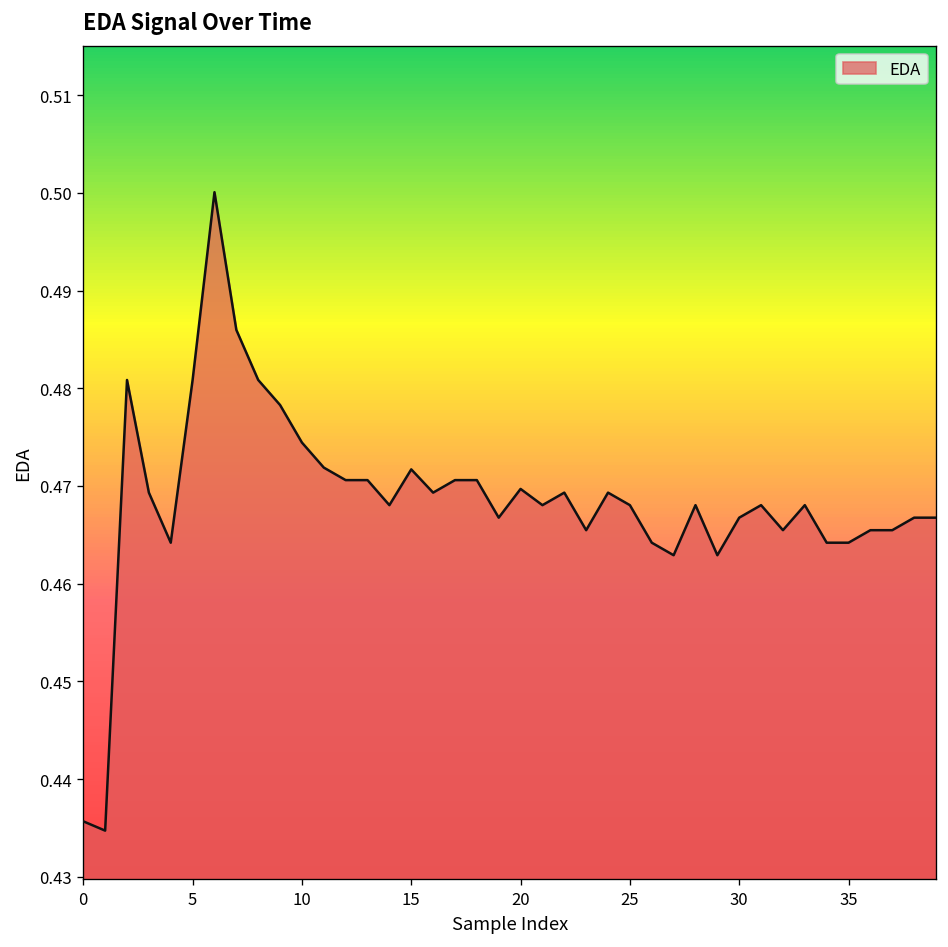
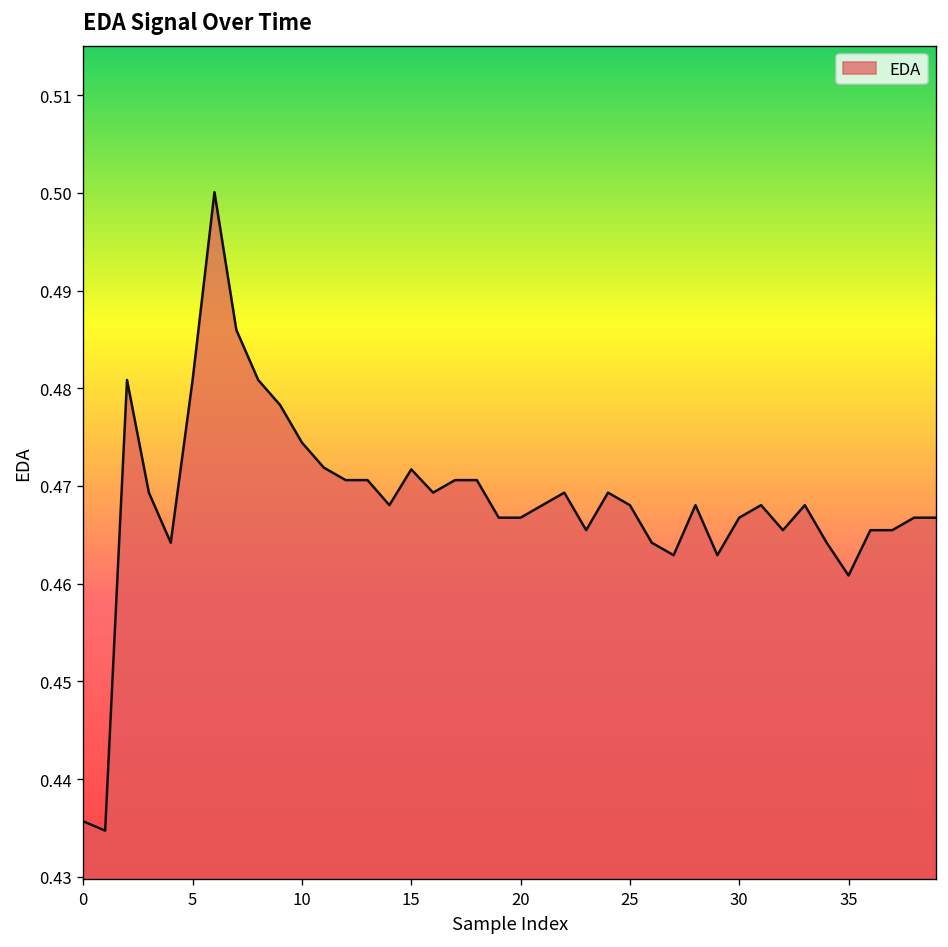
20: 0.470 -> 0.467
35: 0.464 -> 0.461
